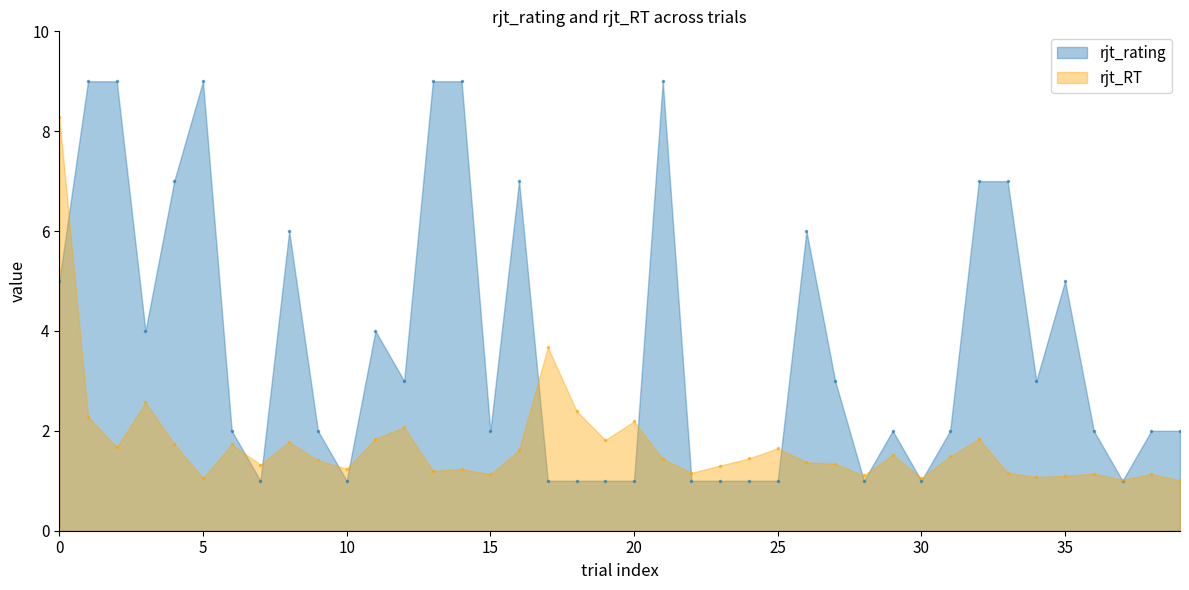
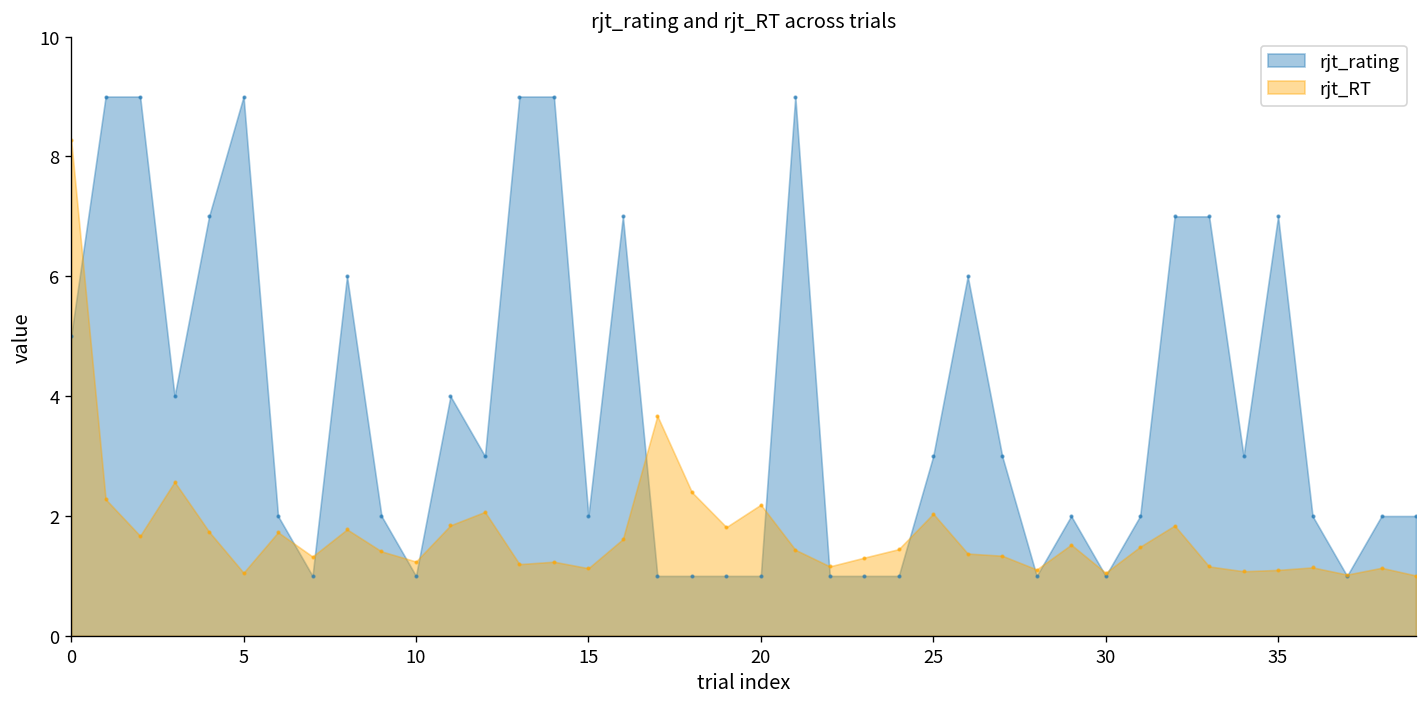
rjt_rating, 25: 1 -> 3
rjt_RT, 25: 1.7 -> 2.0
rjt_rating, 35: 5 -> 7
